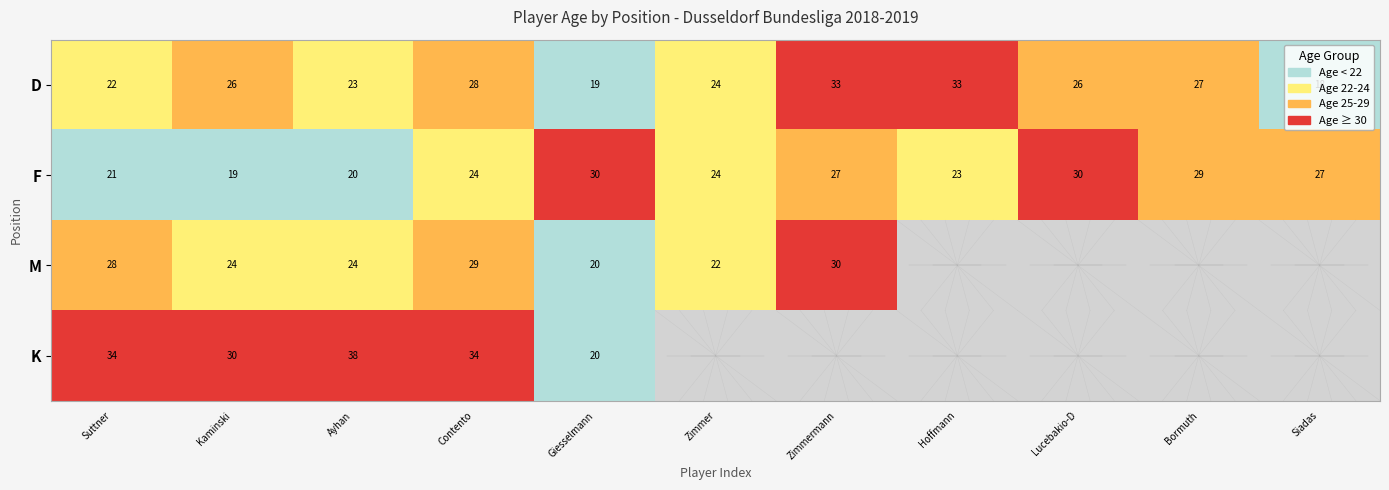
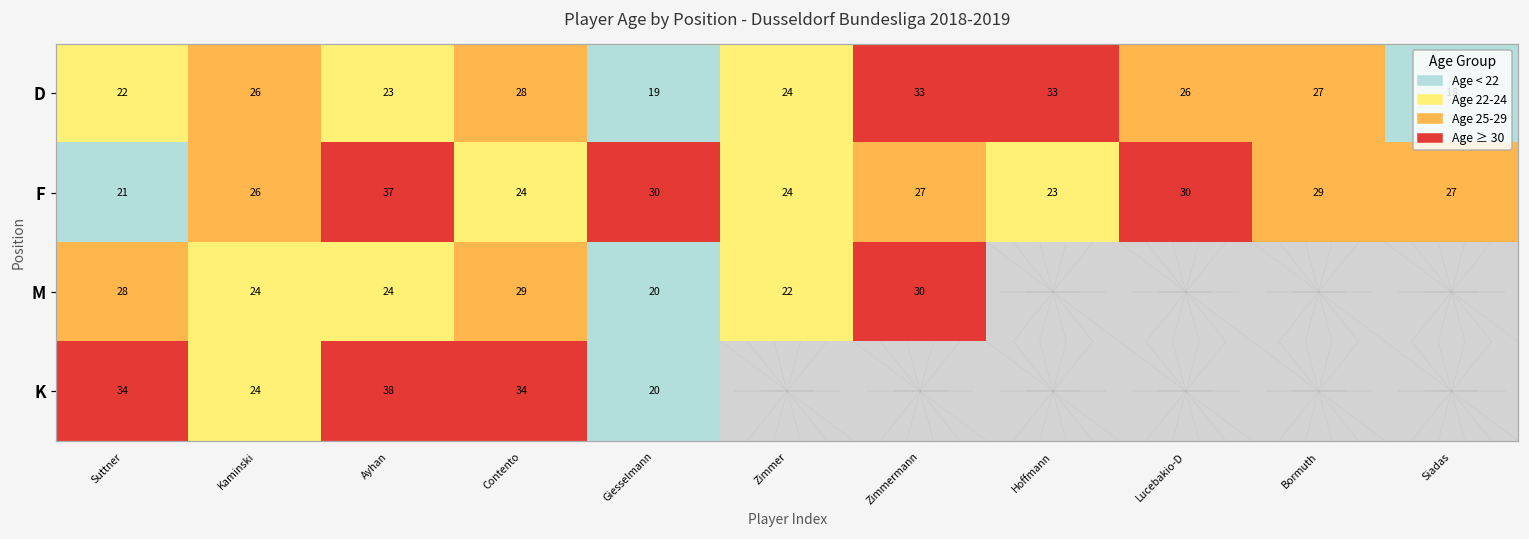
F, Kaminski: 19 -> 26
F, Ayhan: 20 -> 37
K, Kaminski: 30 -> 24
